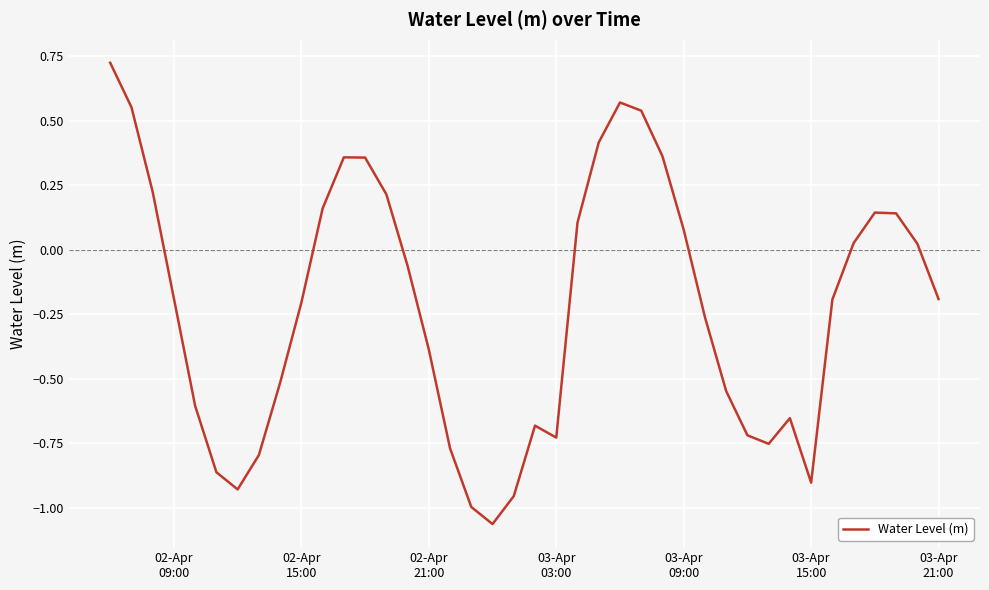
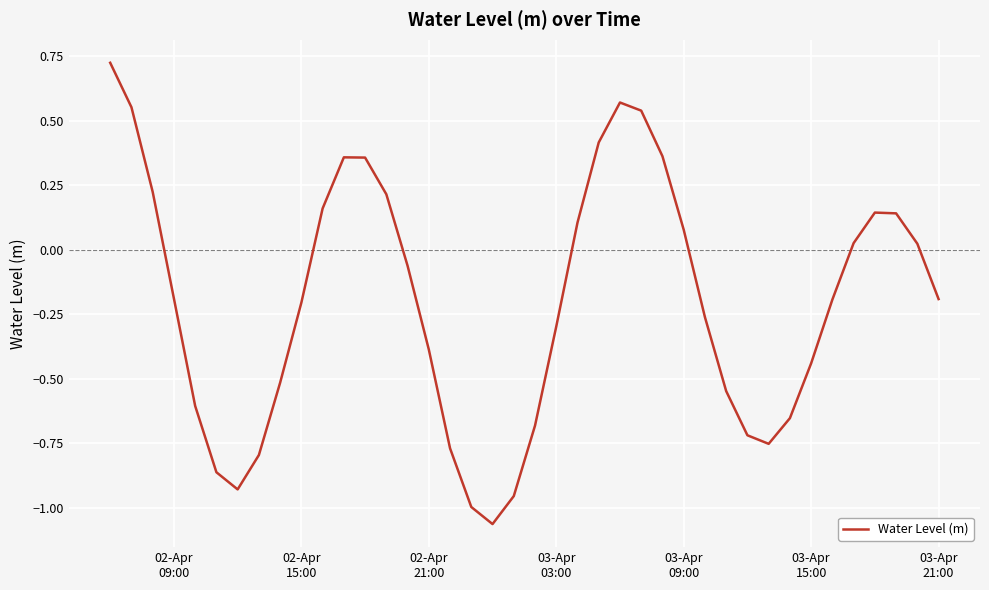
03-Apr 03:00: -0.73 -> -0.30
03-Apr 15:00: -0.90 -> -0.44
